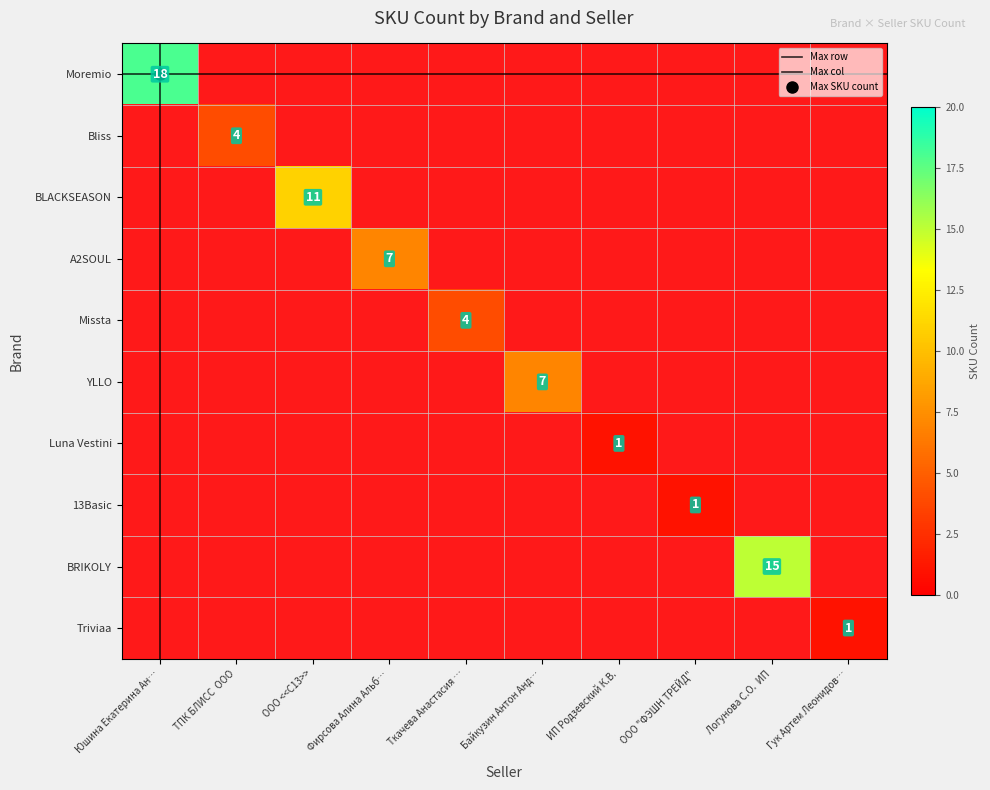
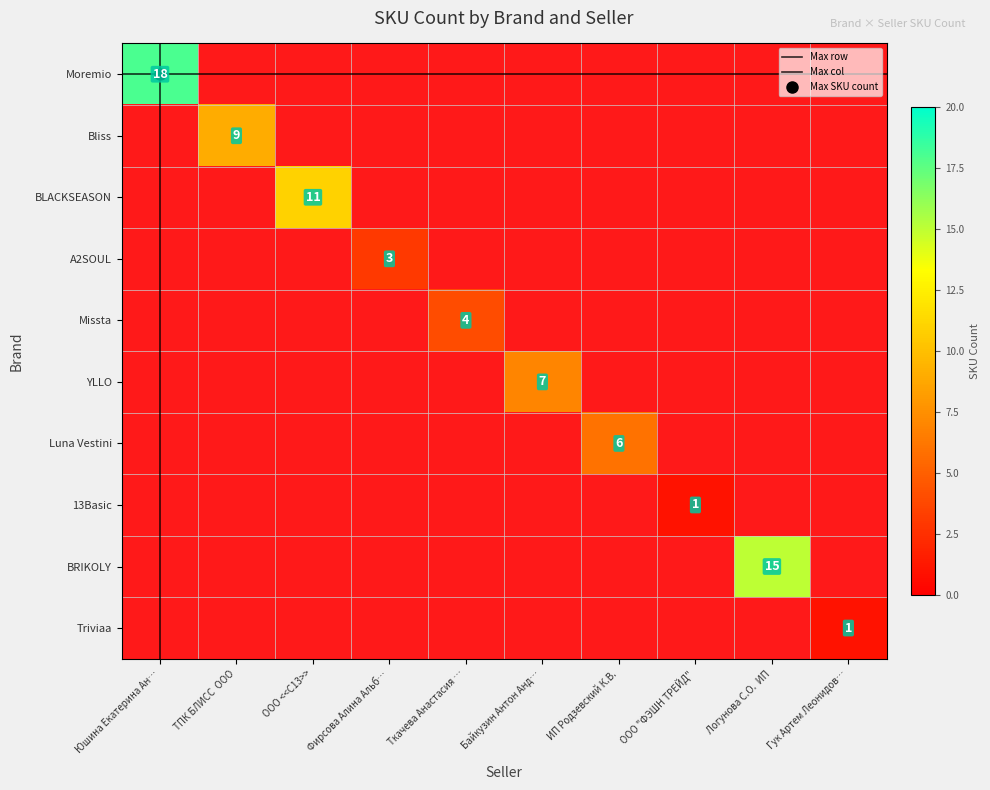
Bliss, ТПК БЛИСС ООО: 4 -> 9
A2SOUL, Фирсова Алина Альб…: 7 -> 3
Luna Vestini, ИП Родзевский К.В.: 1 -> 6
